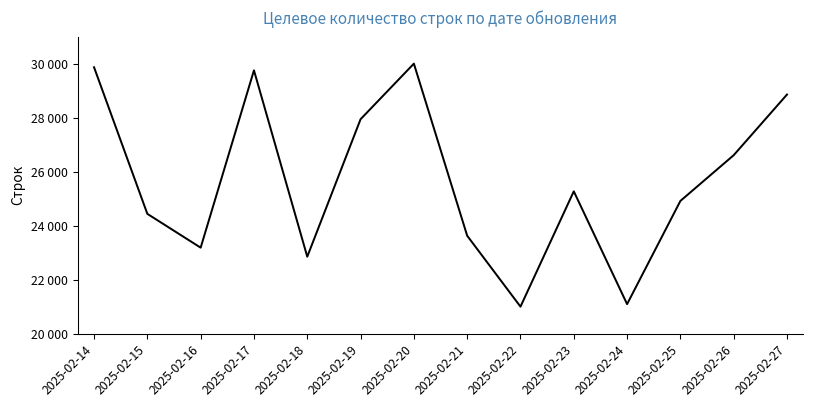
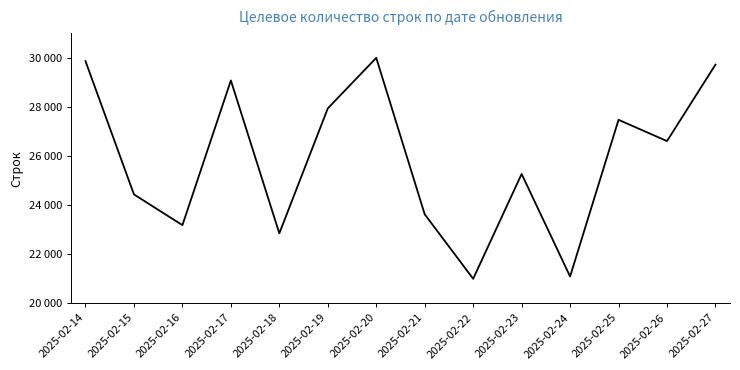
2025-02-17: 29800 -> 29100
2025-02-25: 24900 -> 27500
2025-02-27: 28900 -> 29700
